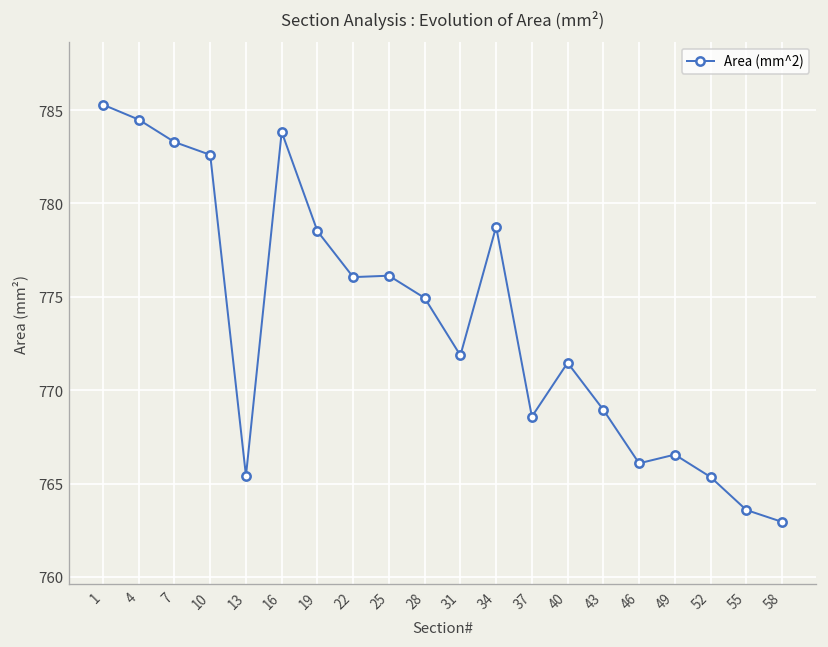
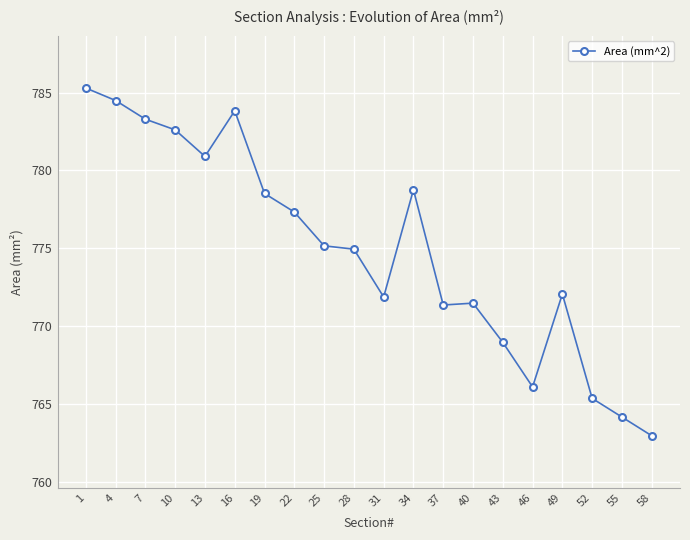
13: 765.4 -> 780.9
22: 776.1 -> 777.3
25: 776.1 -> 775.2
37: 768.6 -> 771.3
49: 766.5 -> 772.1
55: 763.6 -> 764.1
